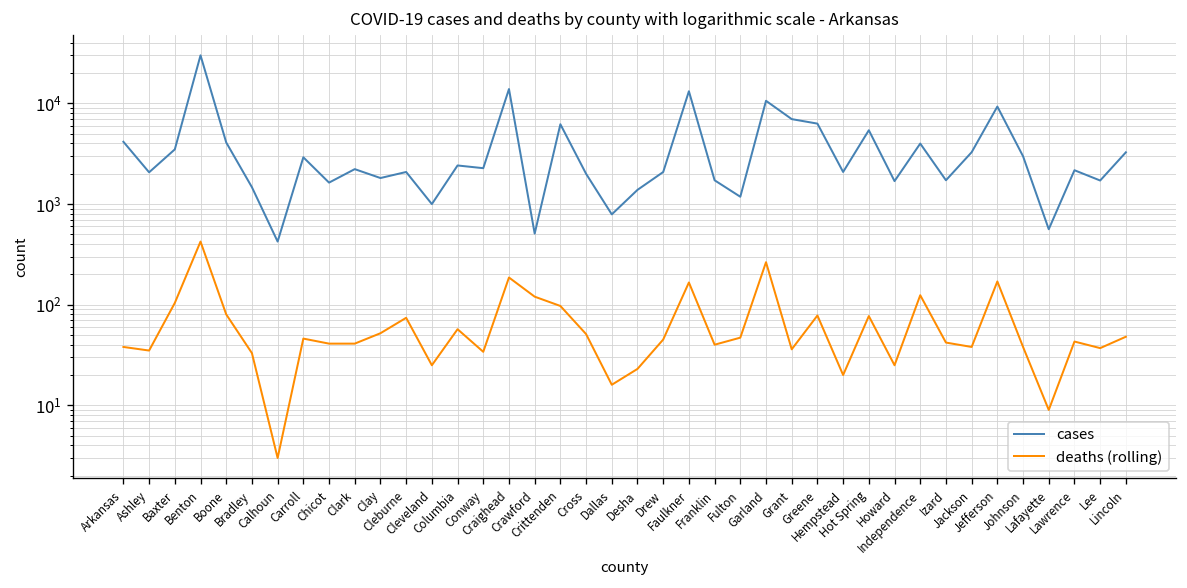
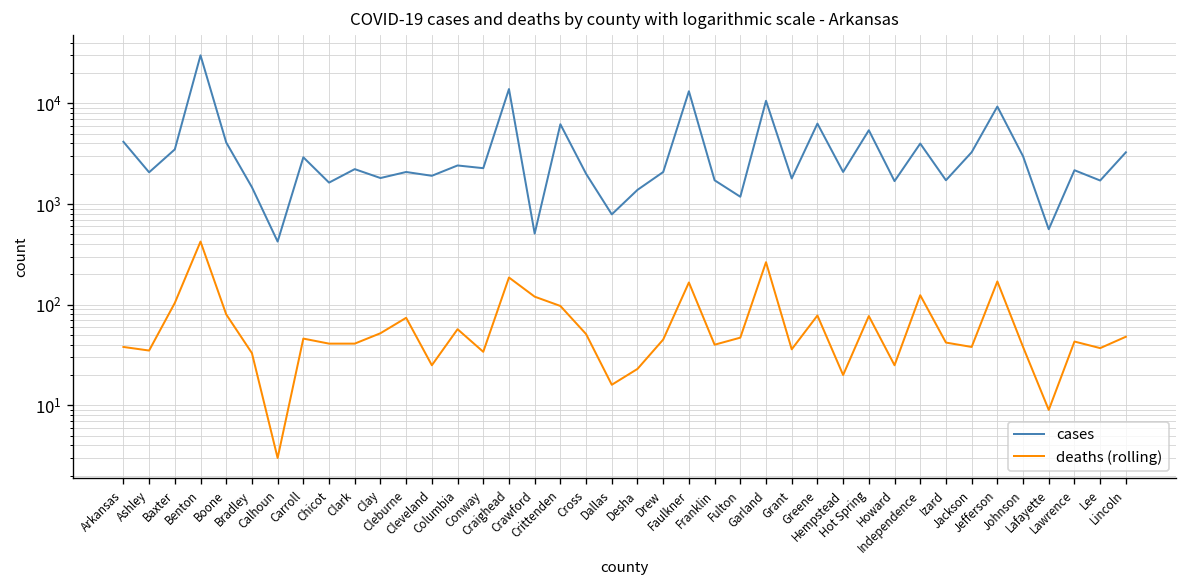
cases, Cleveland: 1000 -> 1900
cases, Grant: 7000 -> 1800
